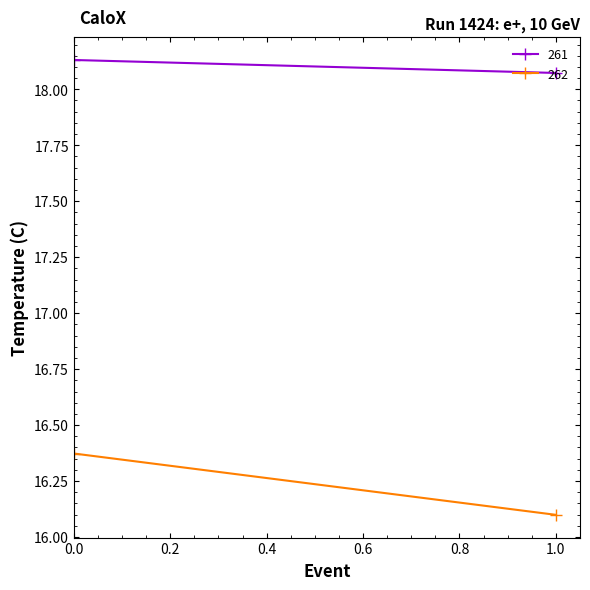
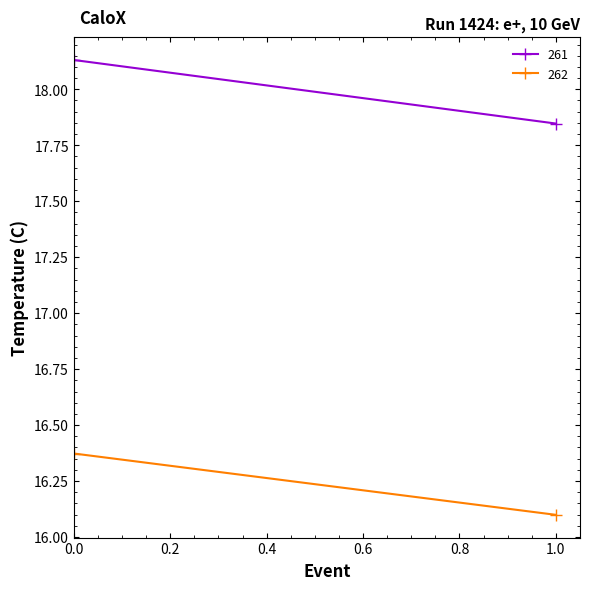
261, 1.0: 18.07 -> 17.85
